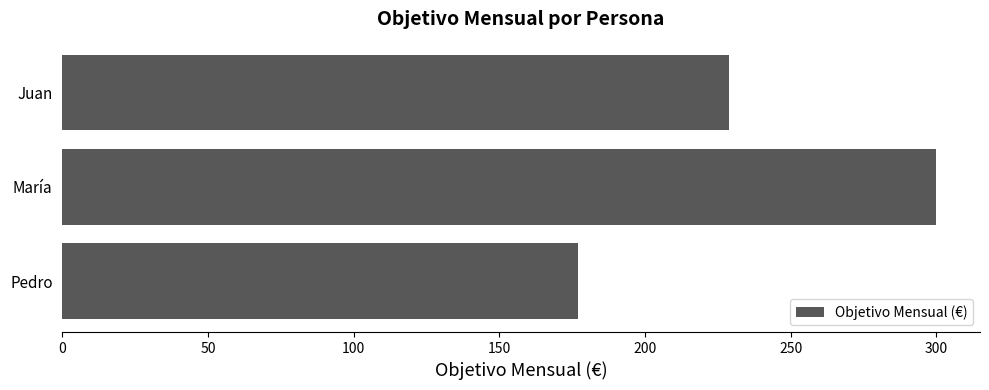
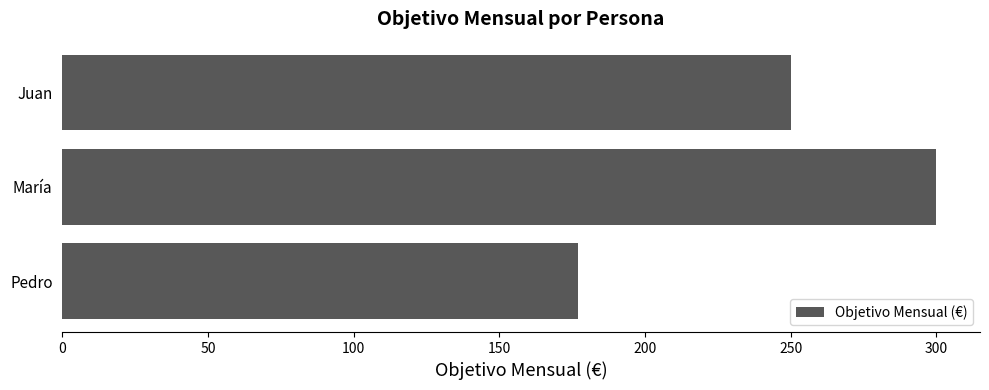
Juan: 229 -> 250
